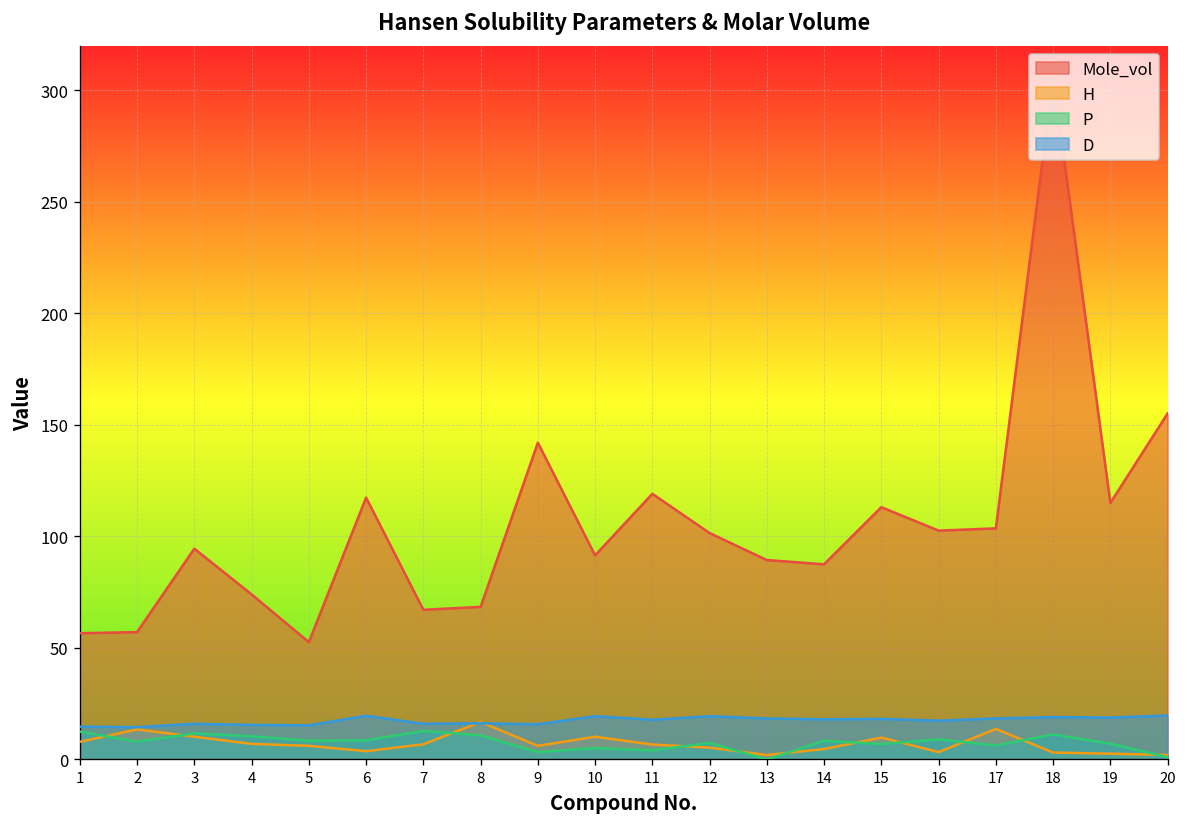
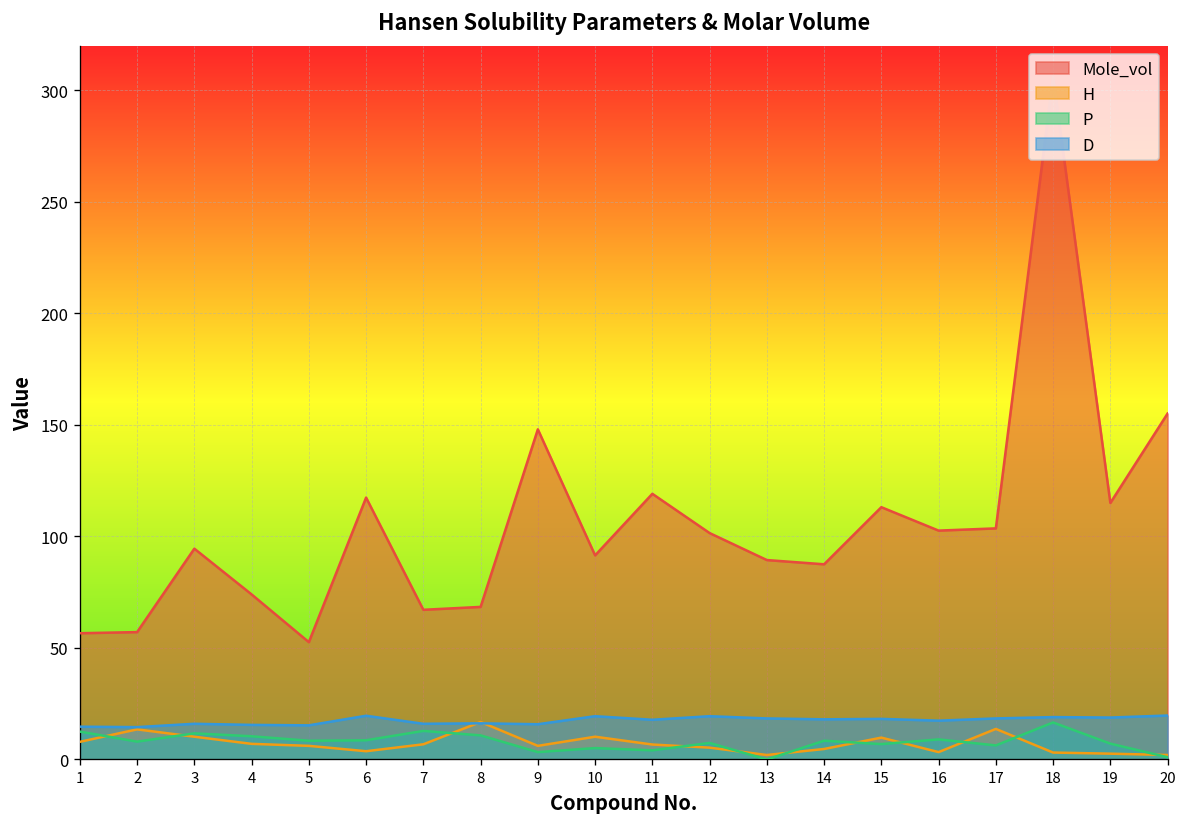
Mole_vol, 9: 142 -> 148
P, 18: 11 -> 17
